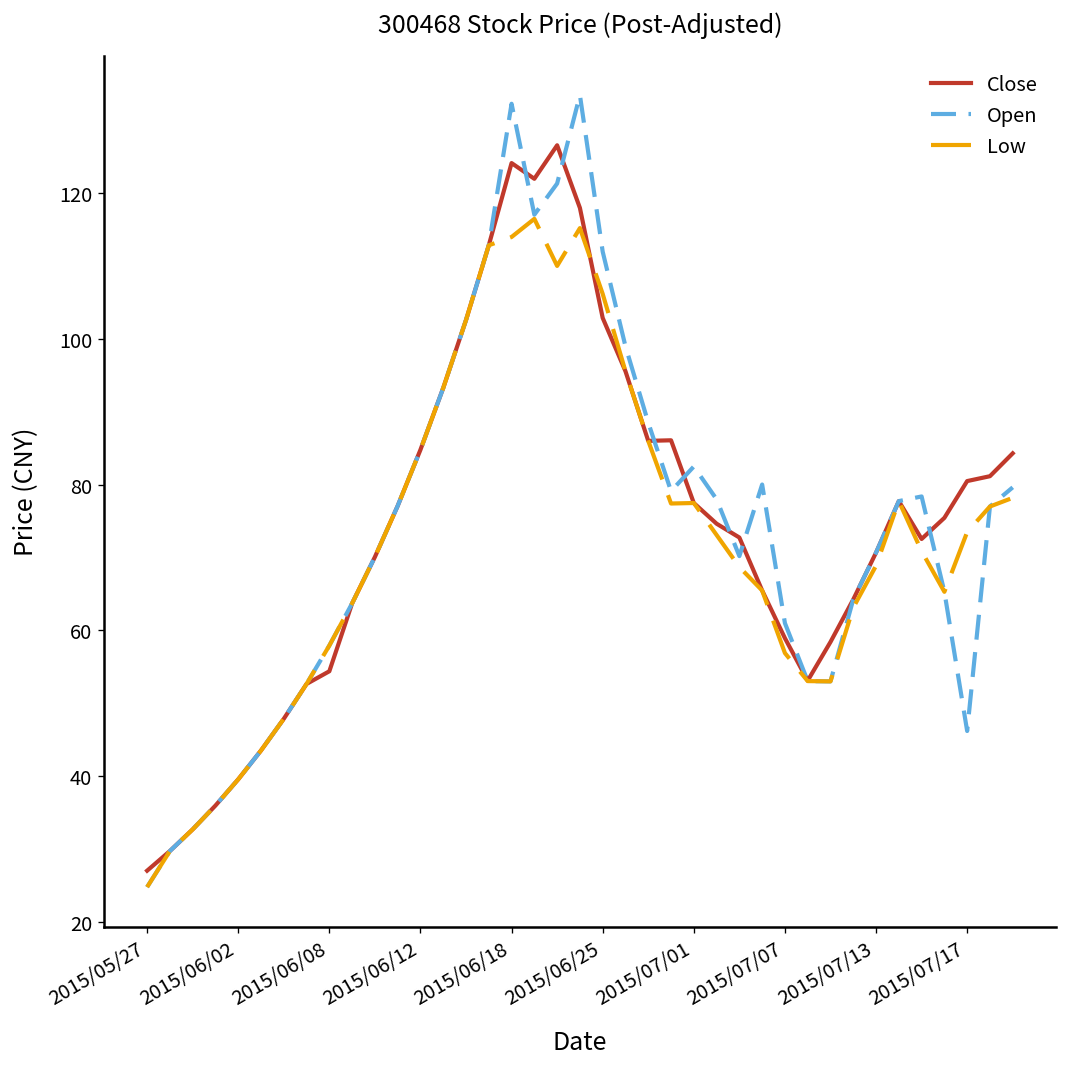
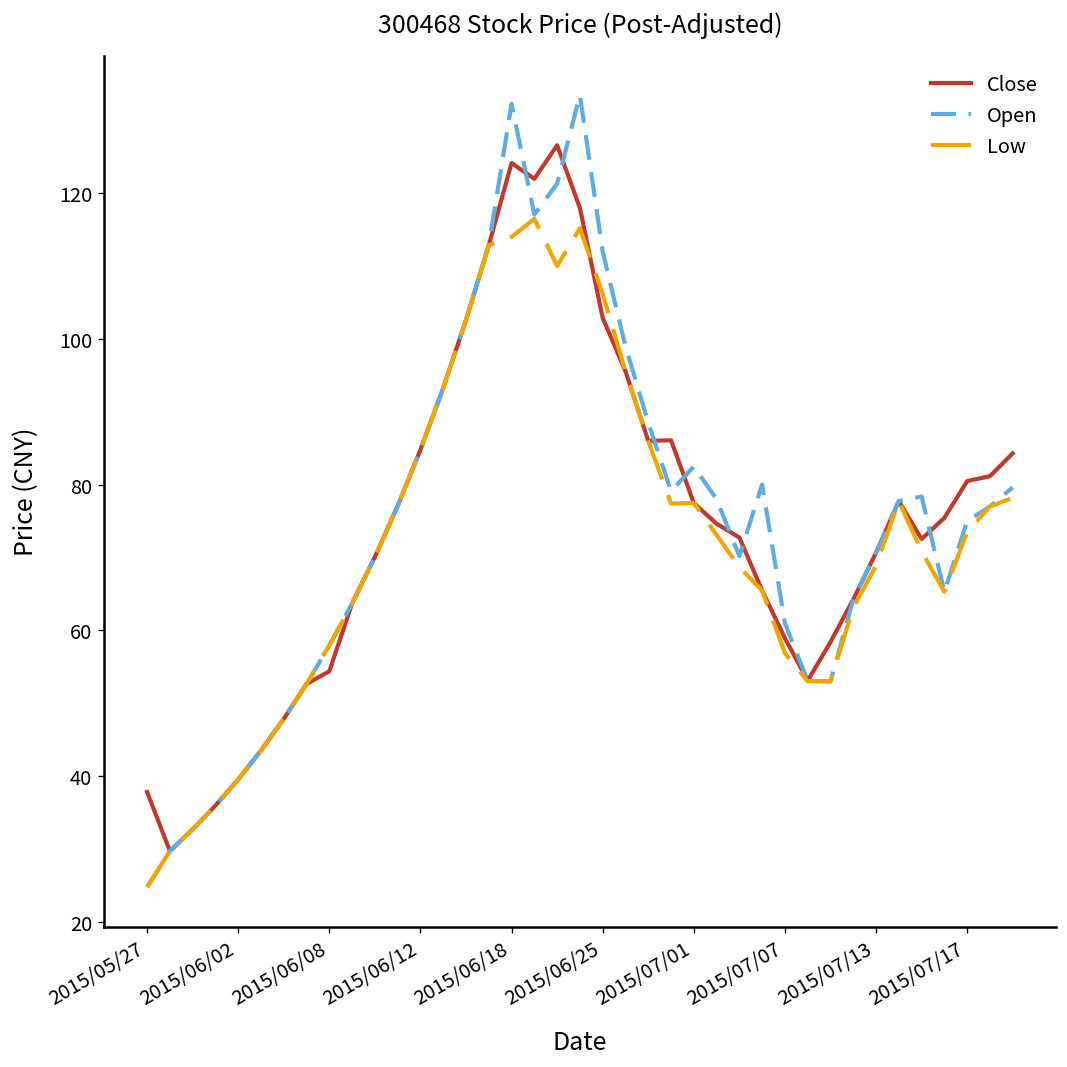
Close, 2015/05/27: 27 -> 38
Open, 2015/07/17: 46 -> 75
